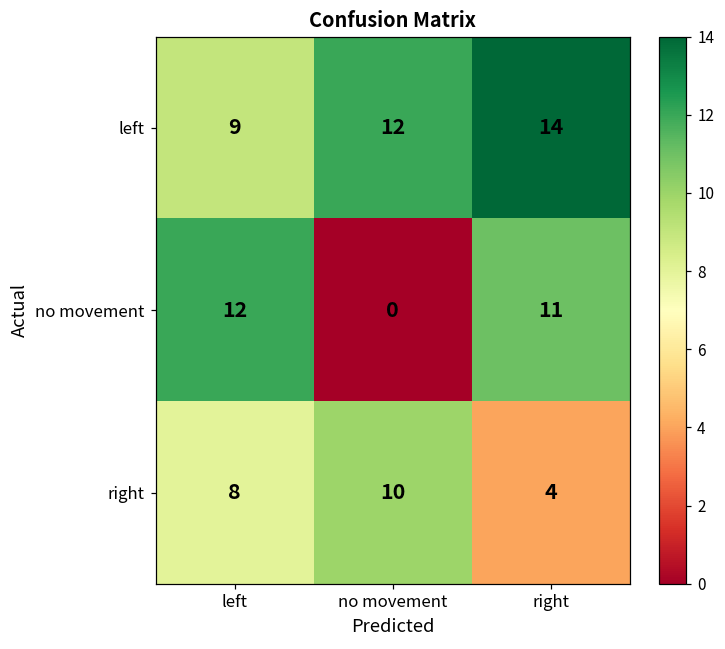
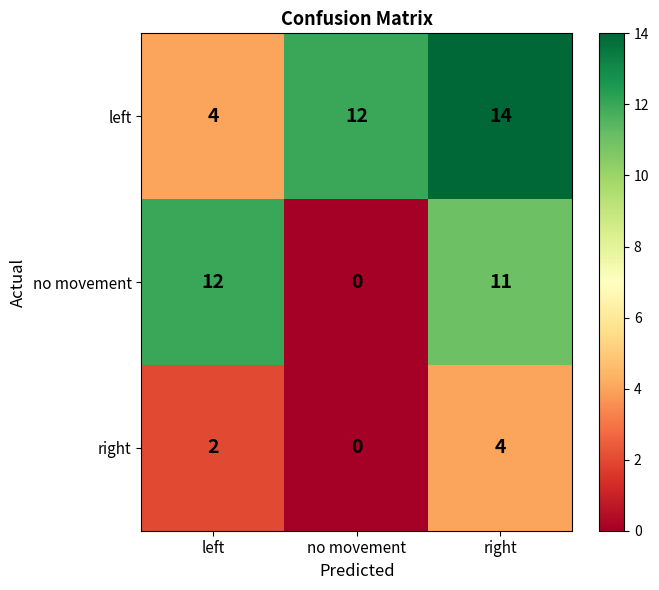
left, left: 9 -> 4
right, left: 8 -> 2
right, no movement: 10 -> 0
